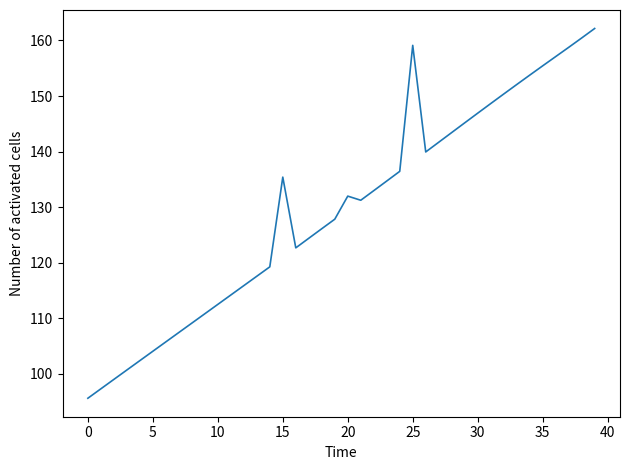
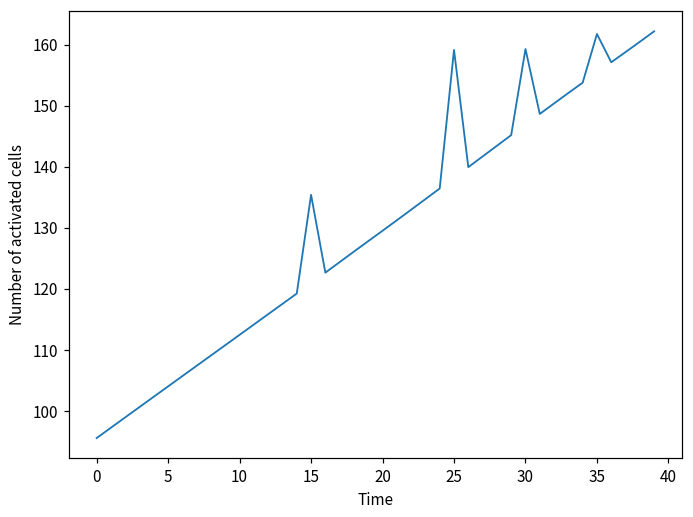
20: 132 -> 130
30: 147 -> 159
35: 155 -> 162
